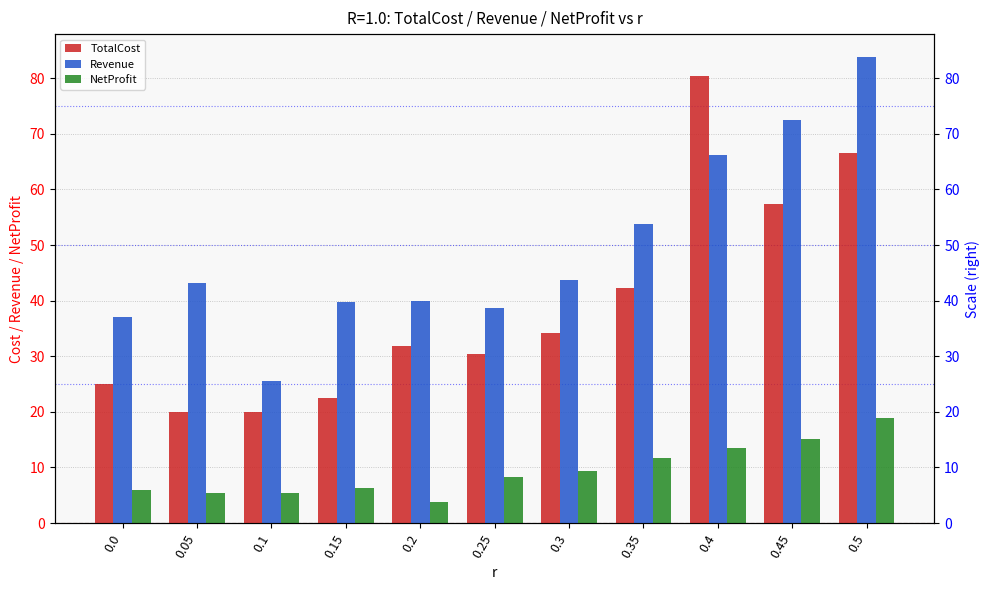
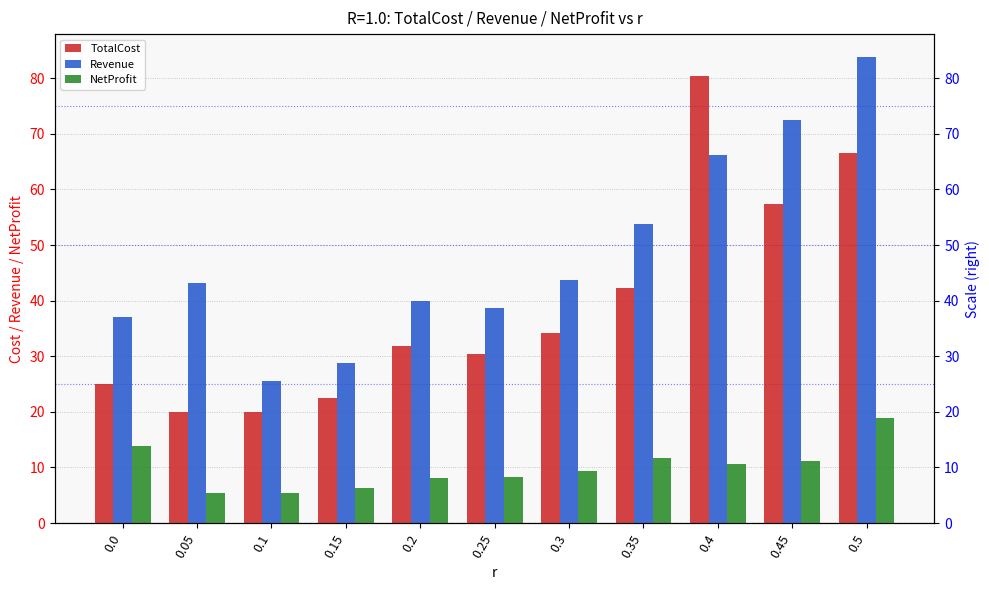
NetProfit, 0.0: 6 -> 14
Revenue, 0.15: 40 -> 29
NetProfit, 0.2: 4 -> 8
NetProfit, 0.4: 14 -> 11
NetProfit, 0.45: 15 -> 11
